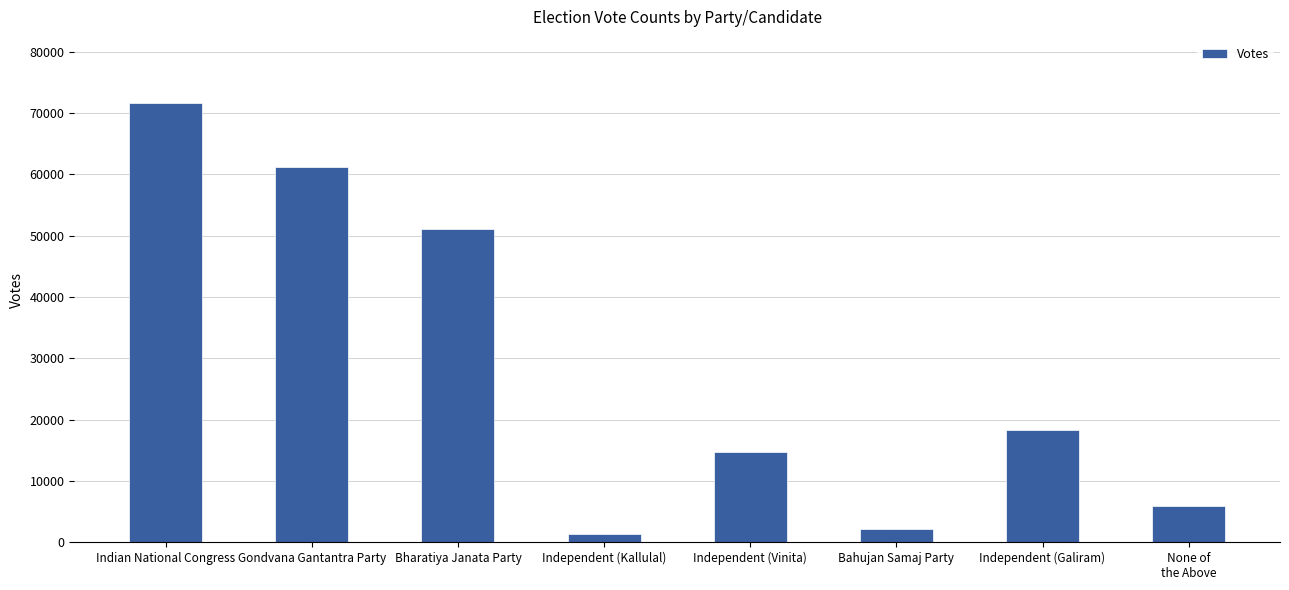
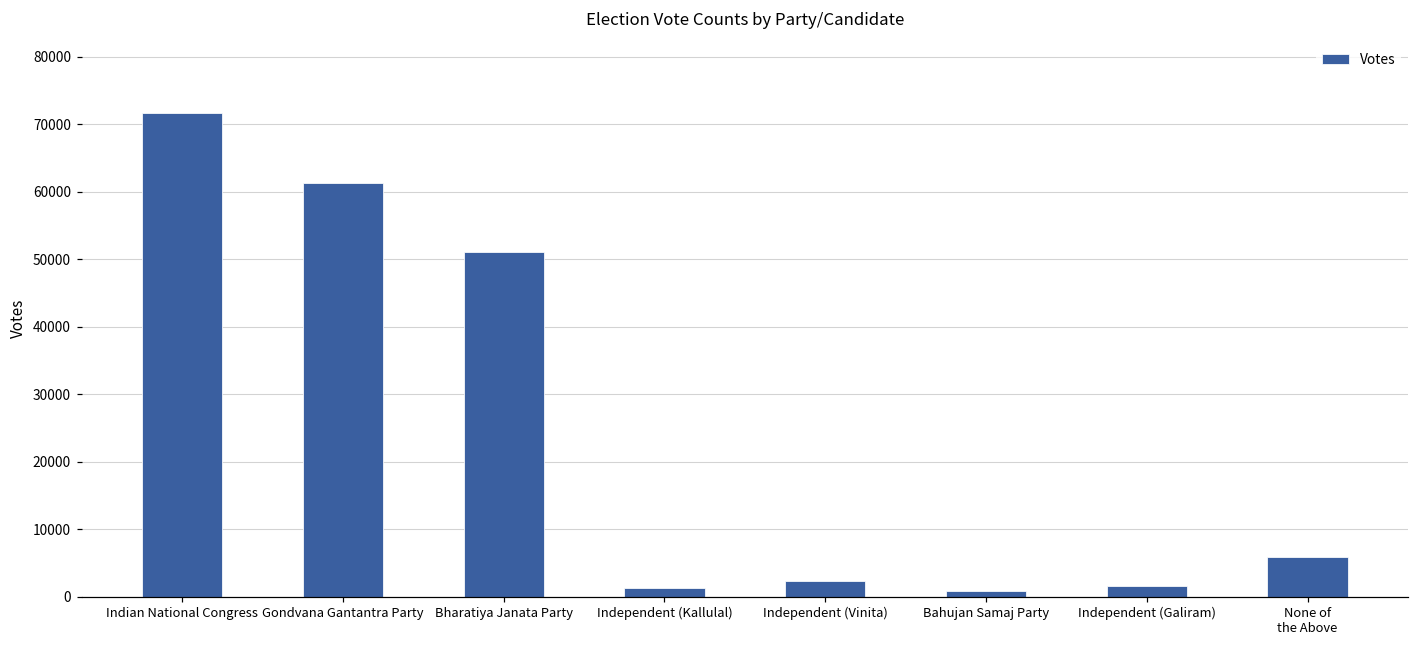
Independent (Vinita): 15000 -> 2000
Bahujan Samaj Party: 2000 -> 1000
Independent (Galiram): 18000 -> 2000
